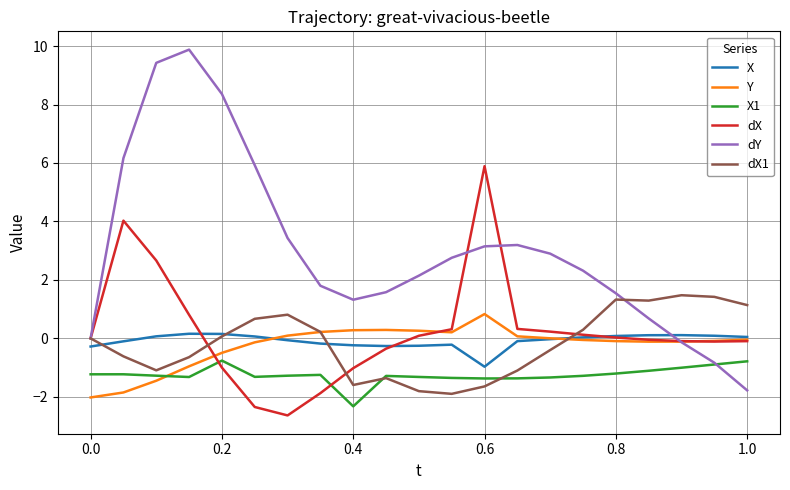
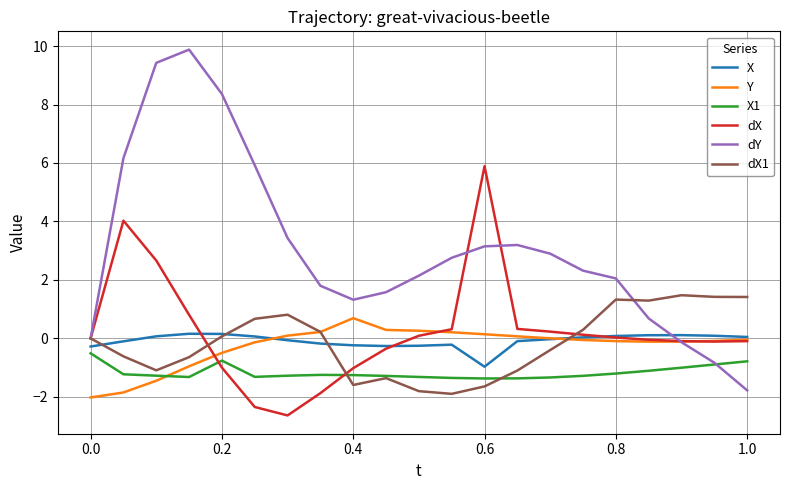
X1, 0.0: -1.2 -> -0.5
Y, 0.4: 0.3 -> 0.7
X1, 0.4: -2.3 -> -1.3
Y, 0.6: 0.8 -> 0.1
dY, 0.8: 1.5 -> 2.1
dX1, 1.0: 1.1 -> 1.4
